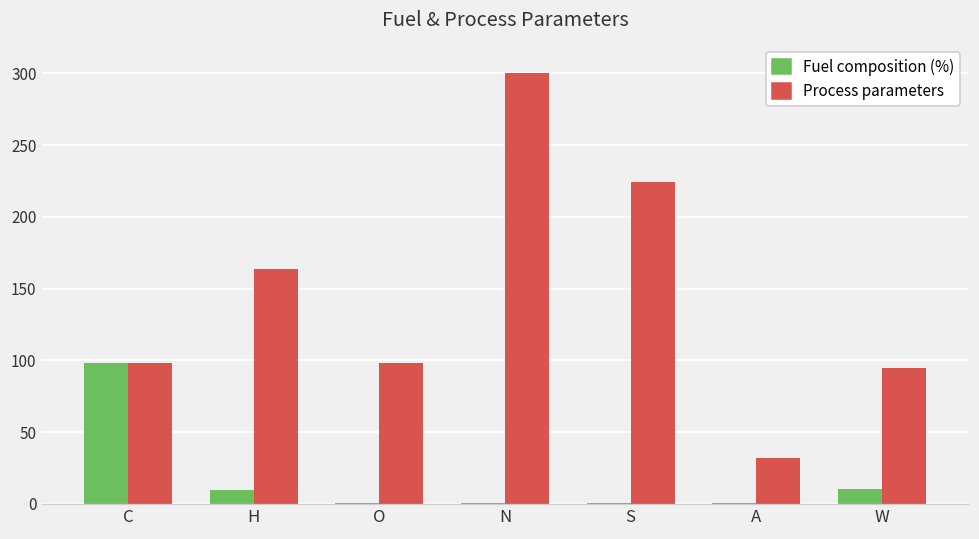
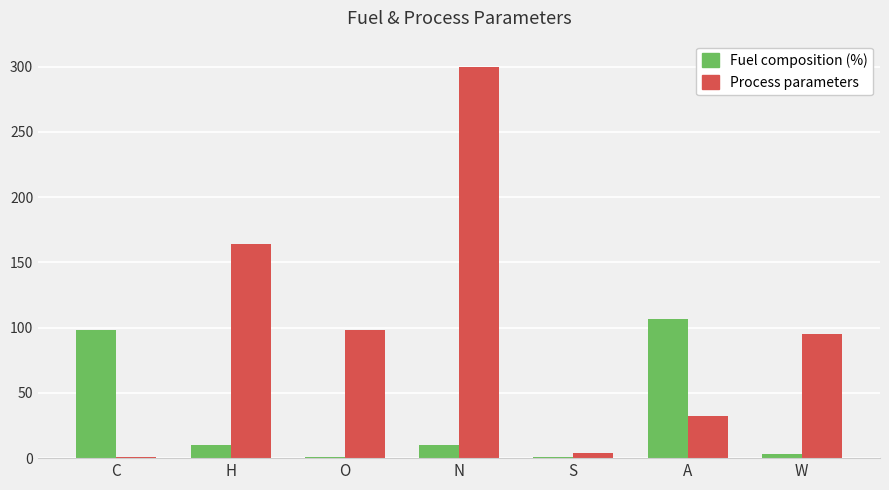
Process parameters, C: 98 -> 1
Fuel composition (%), N: 1 -> 10
Process parameters, S: 225 -> 4
Fuel composition (%), A: 1 -> 107
Fuel composition (%), W: 10 -> 3
